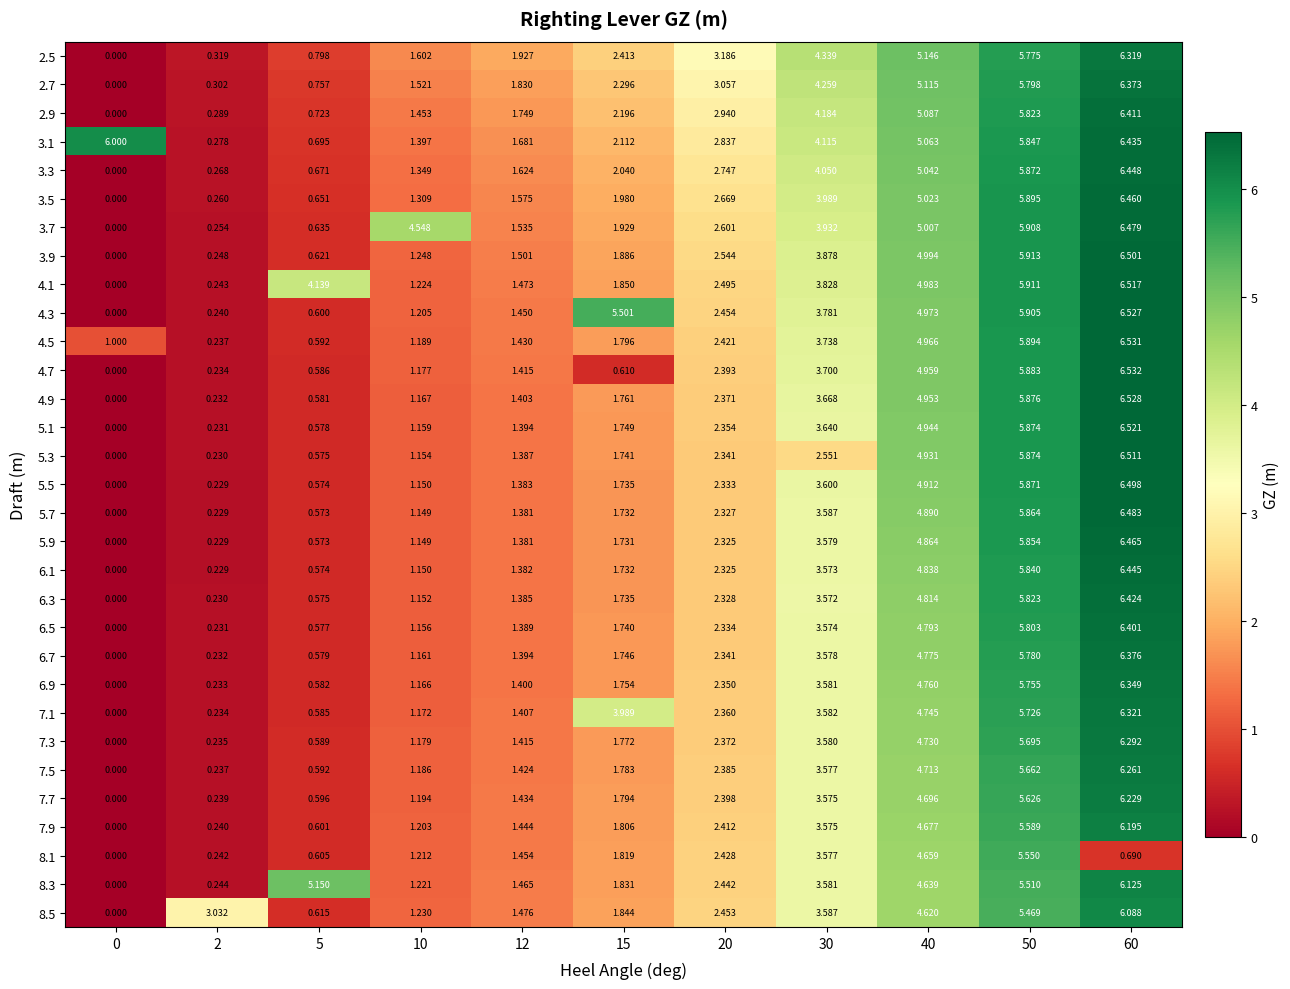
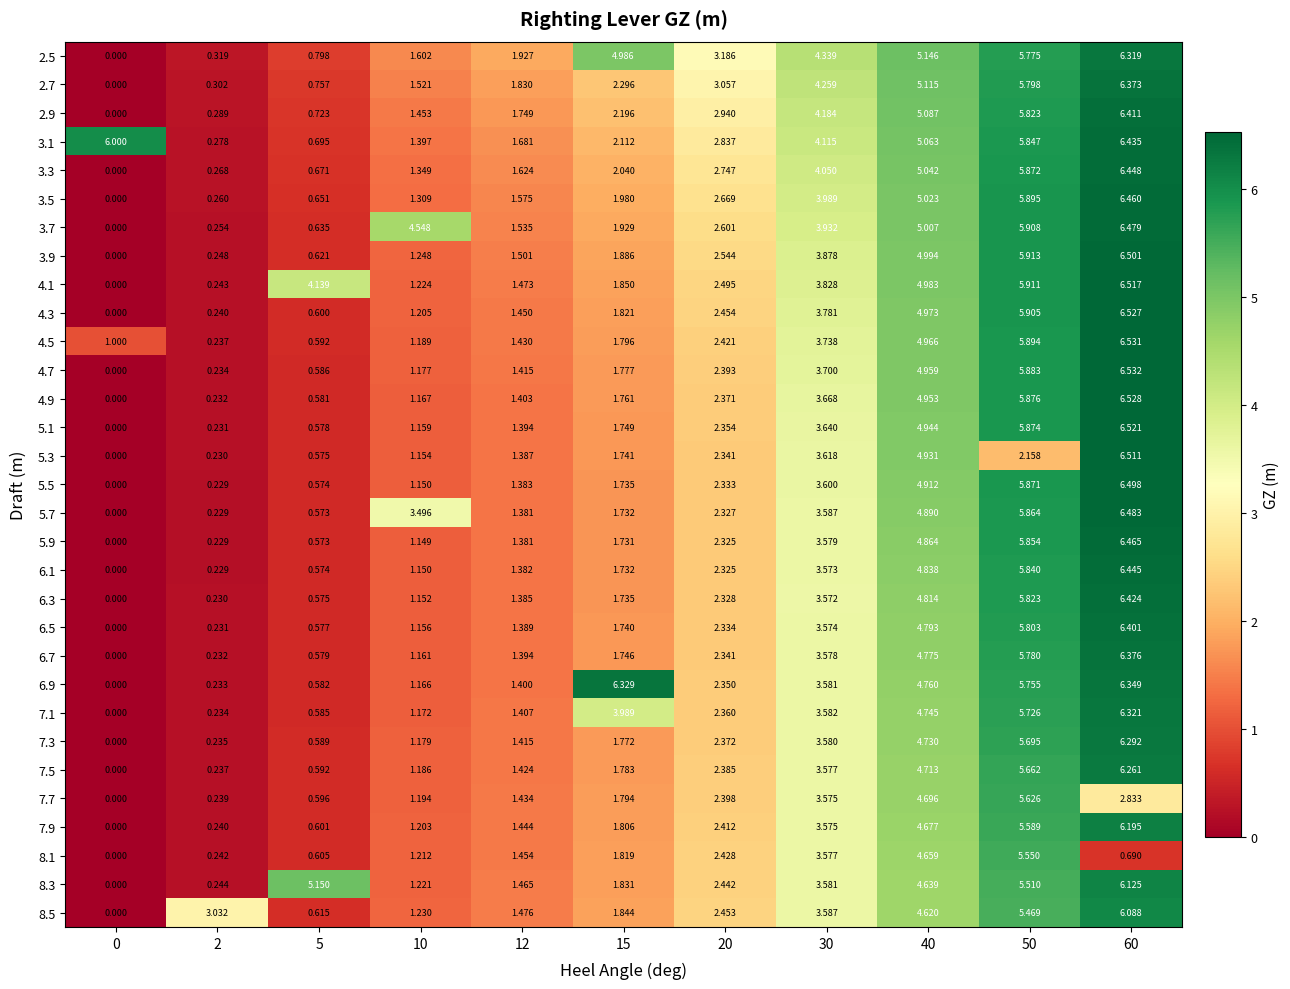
2.5, 15: 2.413 -> 4.986
4.3, 15: 5.501 -> 1.821
4.7, 15: 0.610 -> 1.777
5.3, 30: 2.551 -> 3.618
5.3, 50: 5.874 -> 2.158
5.7, 10: 1.149 -> 3.496
6.9, 15: 1.754 -> 6.329
7.7, 60: 6.229 -> 2.833
